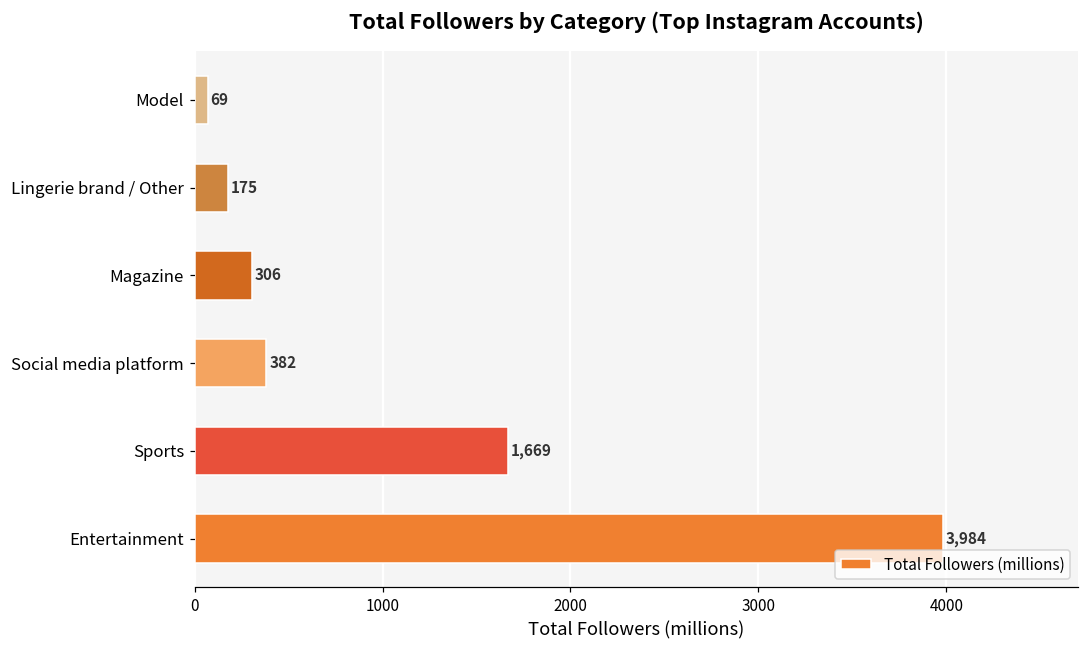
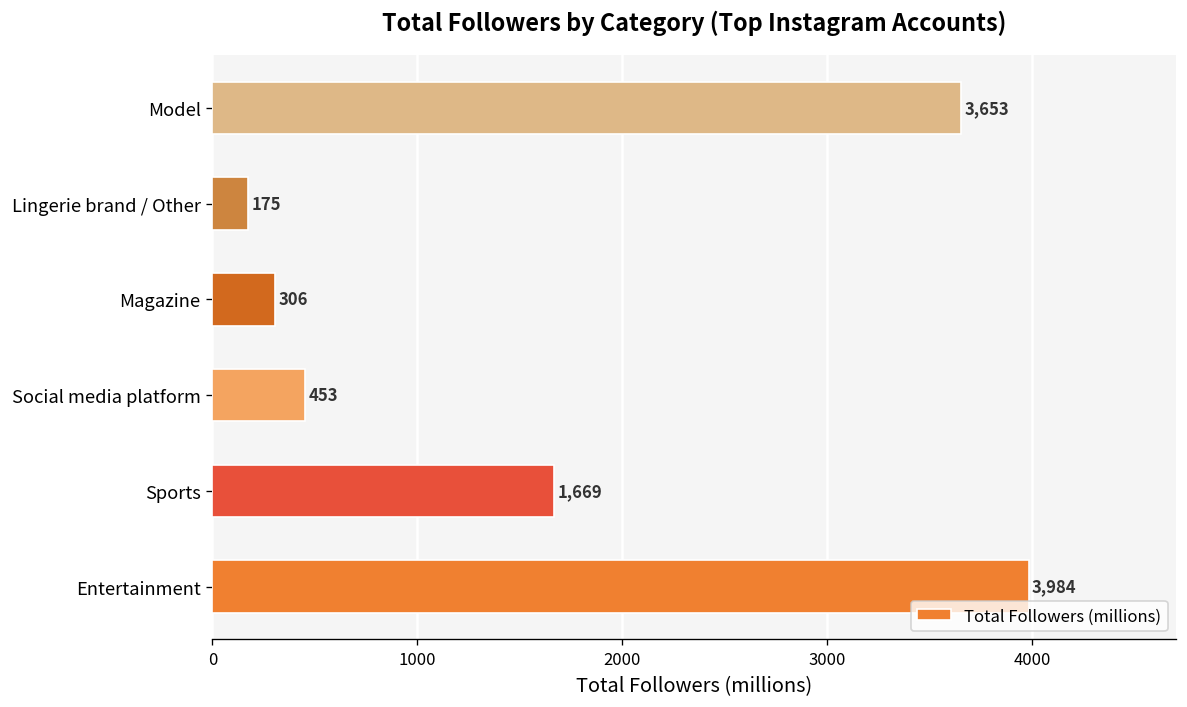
Model: 69 -> 3,653
Social media platform: 382 -> 453
